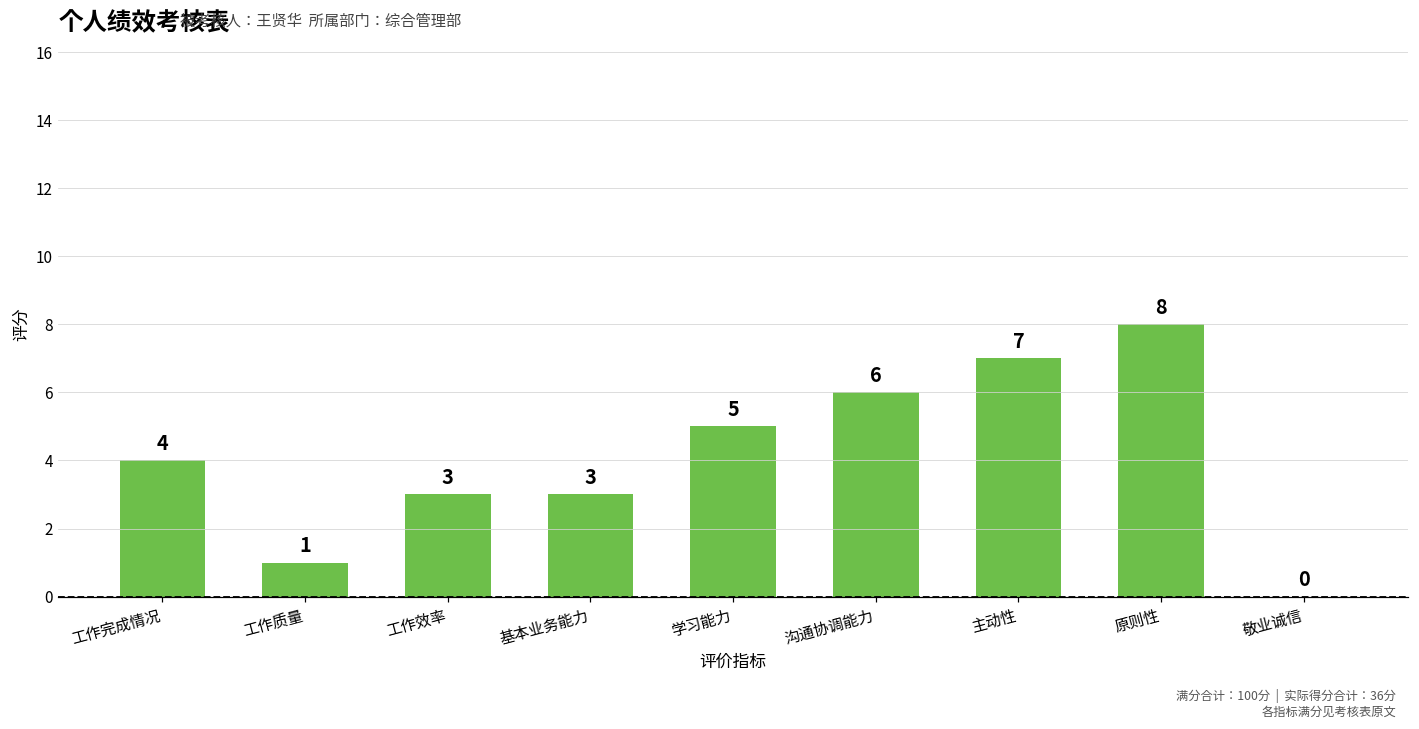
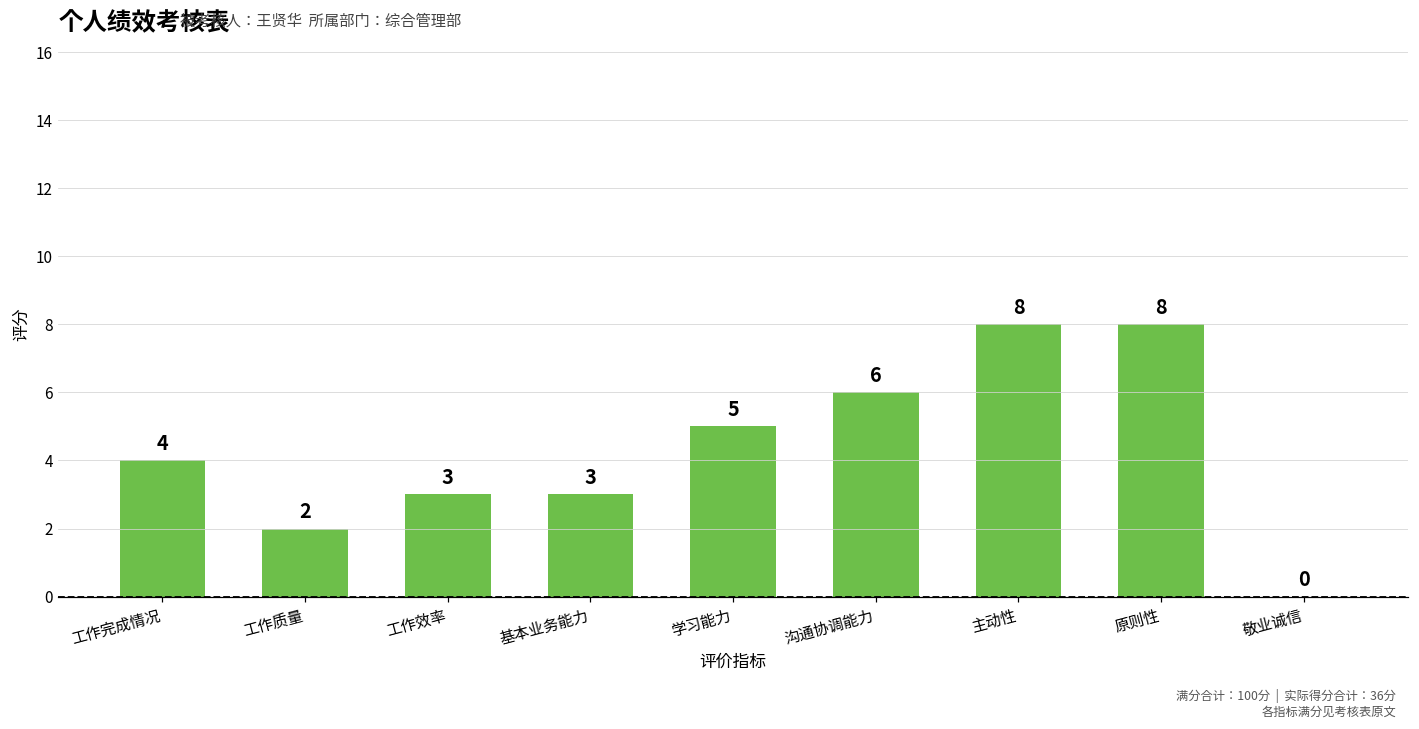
工作质量: 1 -> 2
主动性: 7 -> 8
